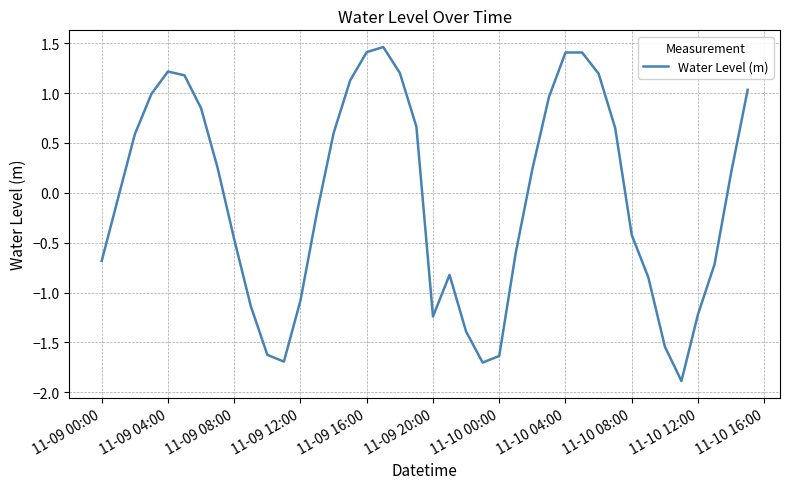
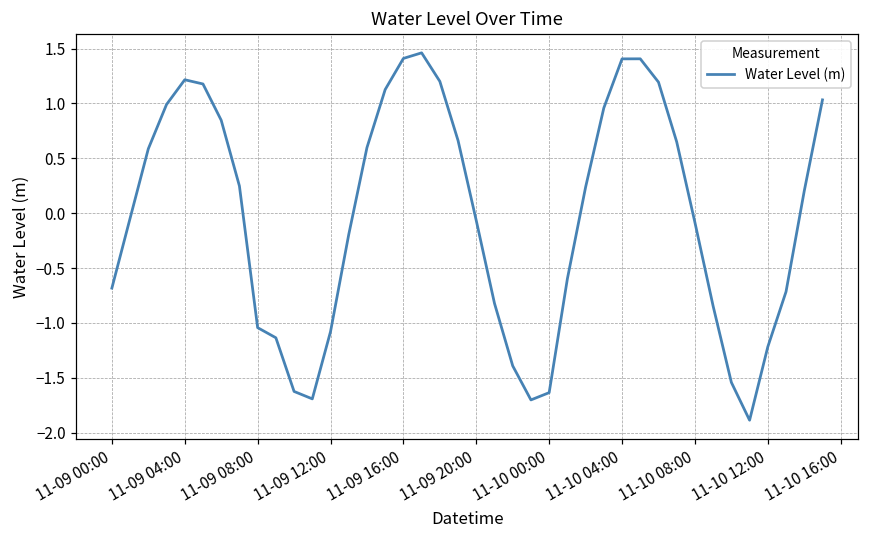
11-09 08:00: -0.5 -> -1.0
11-09 20:00: -1.2 -> -0.1
11-10 08:00: -0.4 -> -0.1
